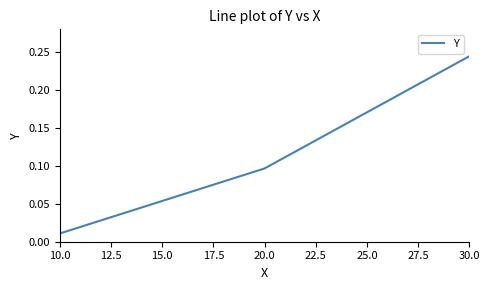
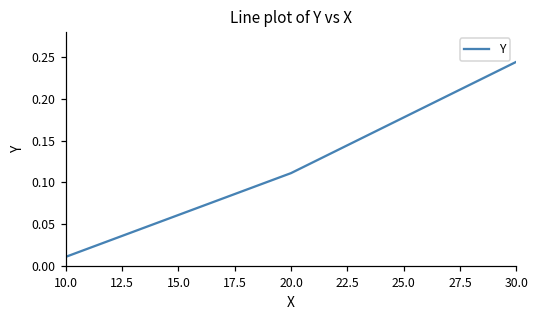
20.0: 0.10 -> 0.11
